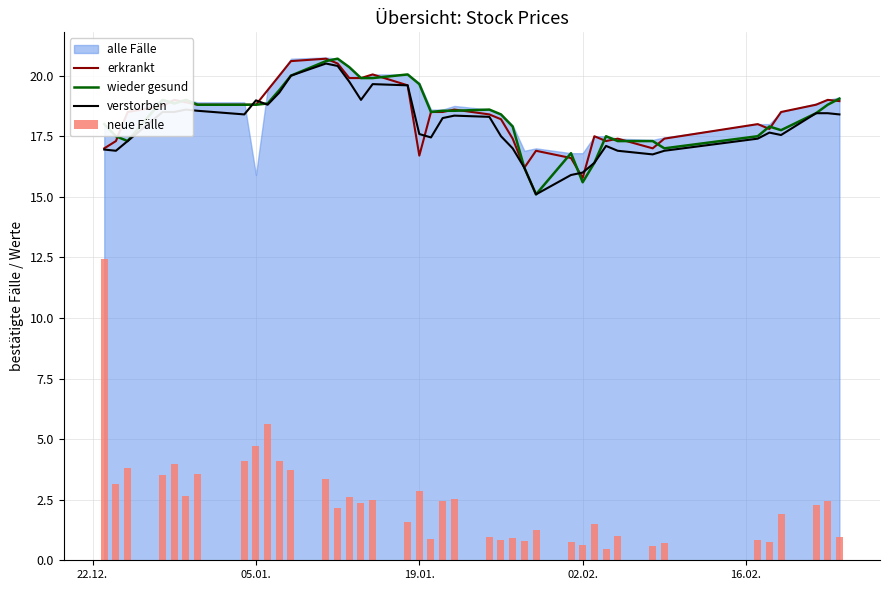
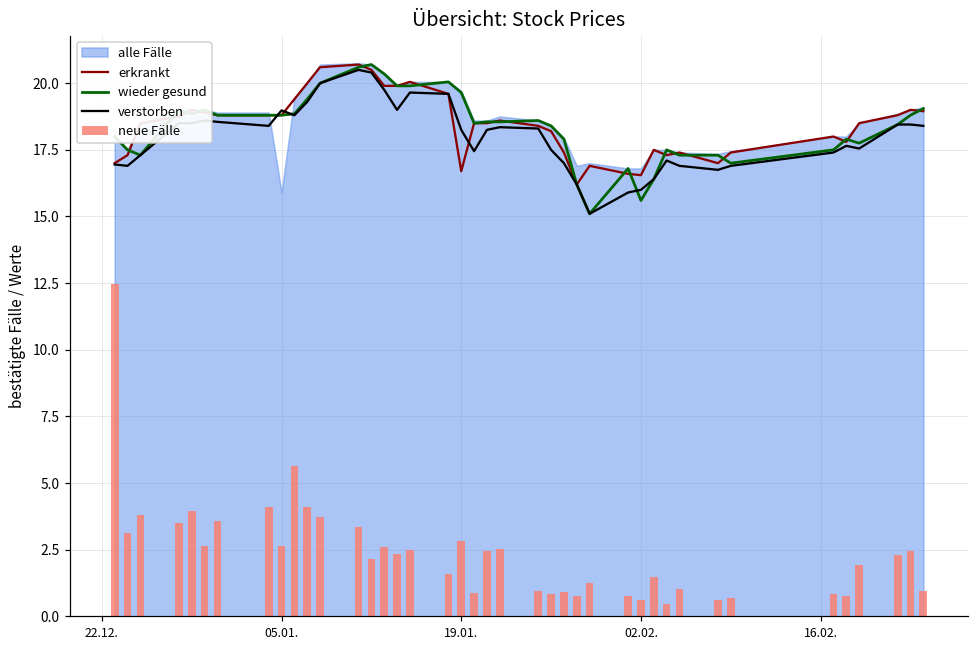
neue Fälle, 05.01.: 4.7 -> 2.6
verstorben, 19.01.: 17.6 -> 18.3
erkrankt, 02.02.: 15.8 -> 16.6
